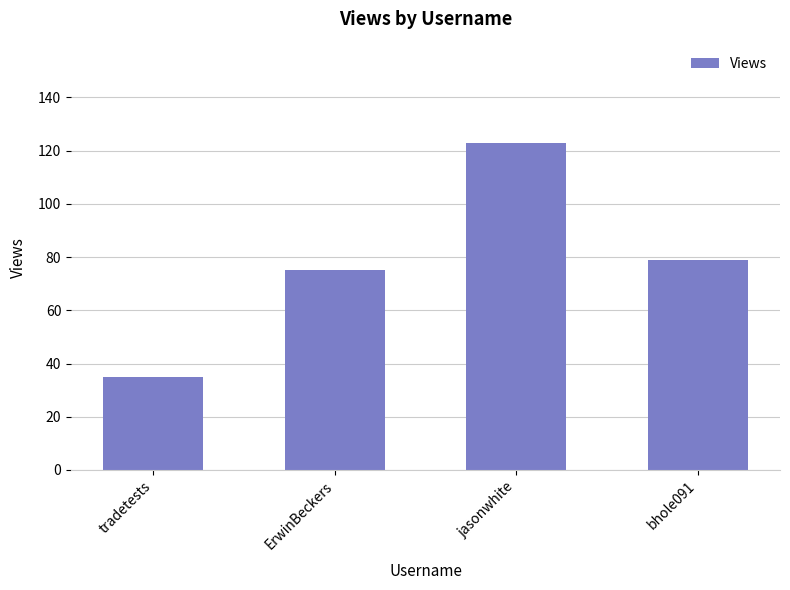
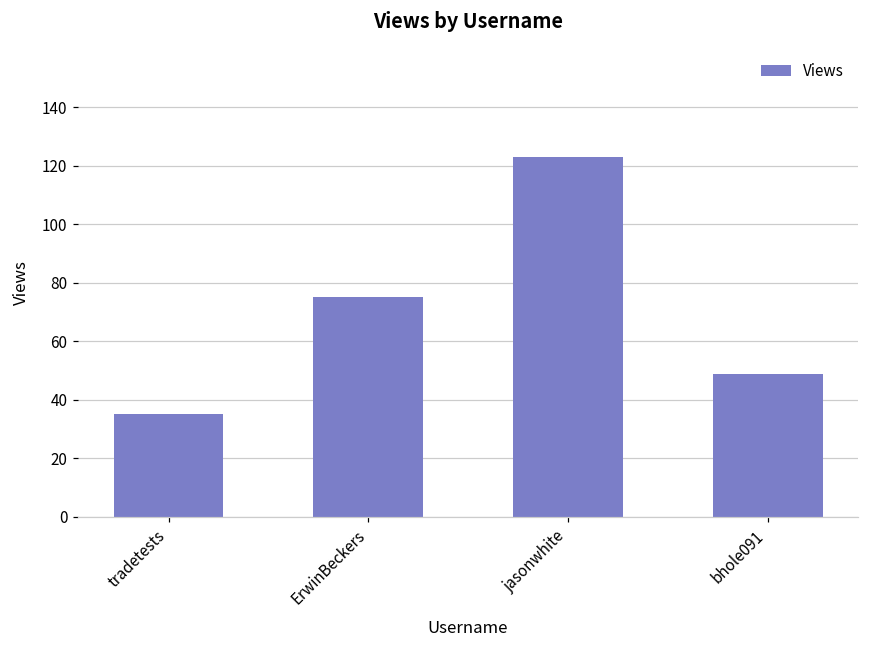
bhole091: 79 -> 49
